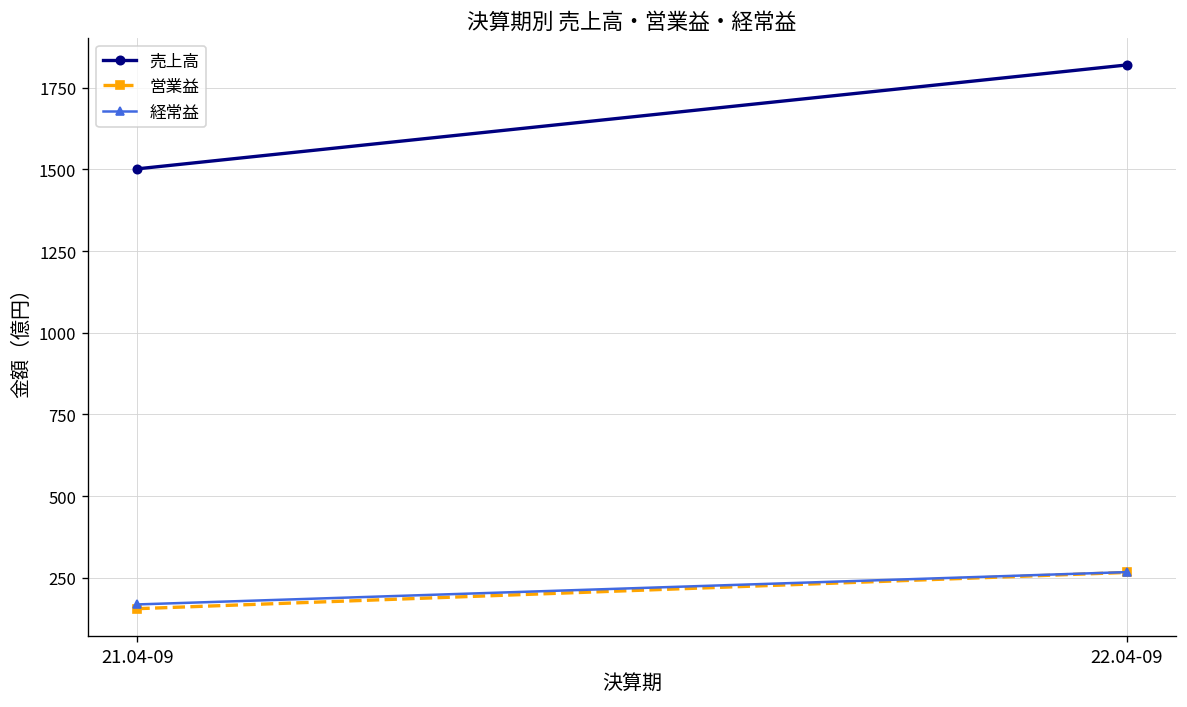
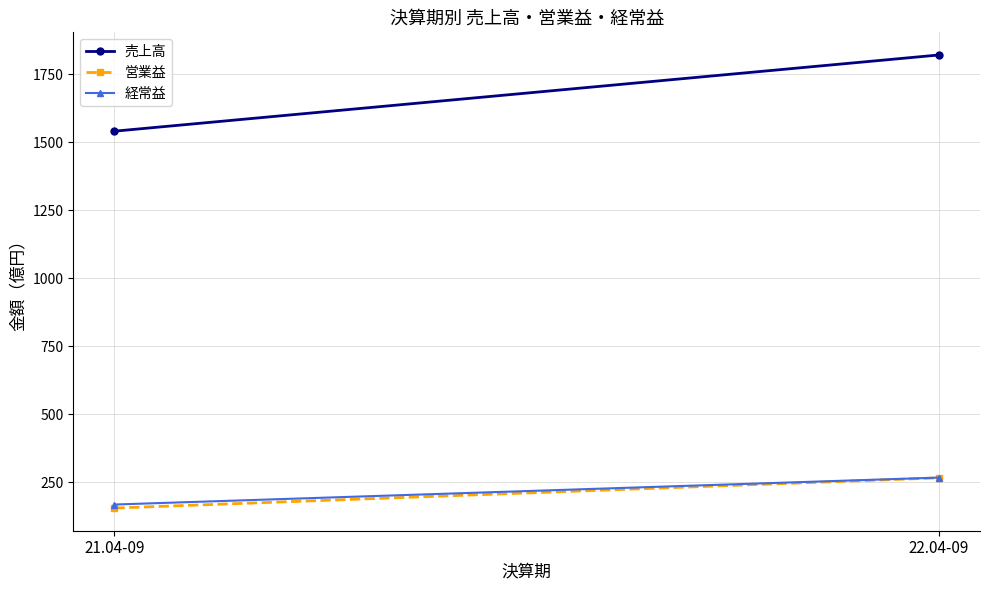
売上高, 21.04-09: 1500 -> 1540
